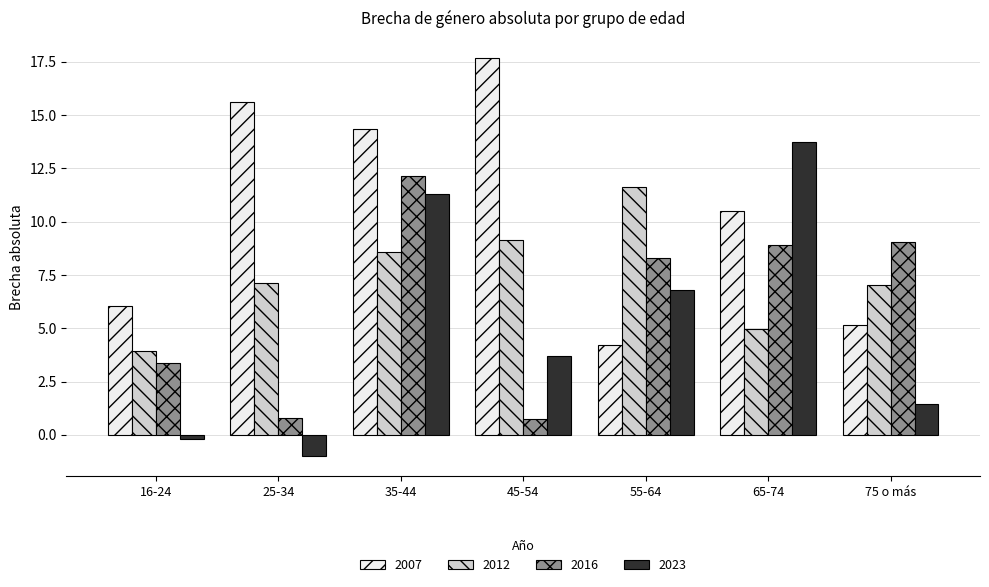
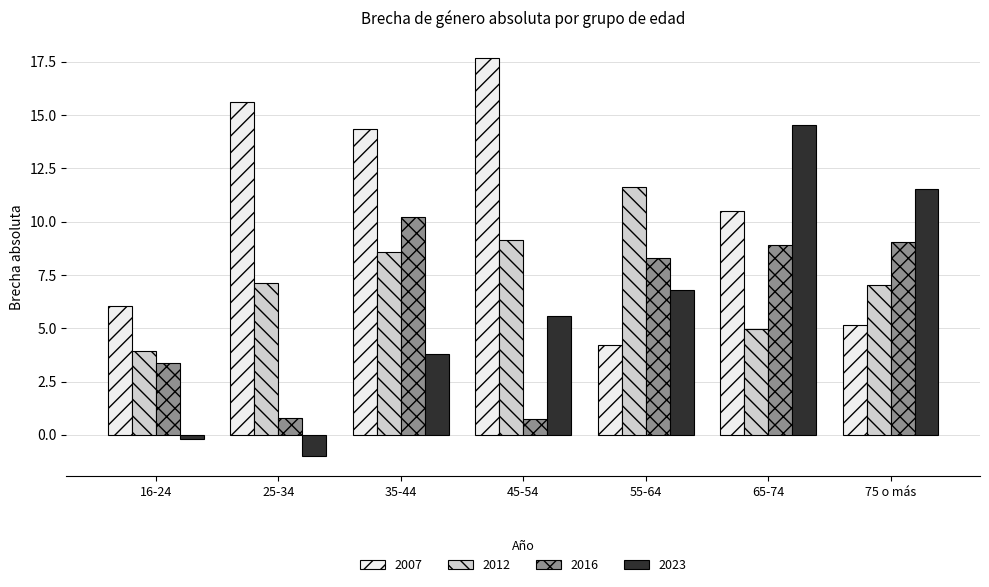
2016, 35-44: 12.2 -> 10.2
2023, 35-44: 11.3 -> 3.8
2023, 45-54: 3.7 -> 5.6
2023, 65-74: 13.8 -> 14.5
2023, 75 o más: 1.4 -> 11.5
